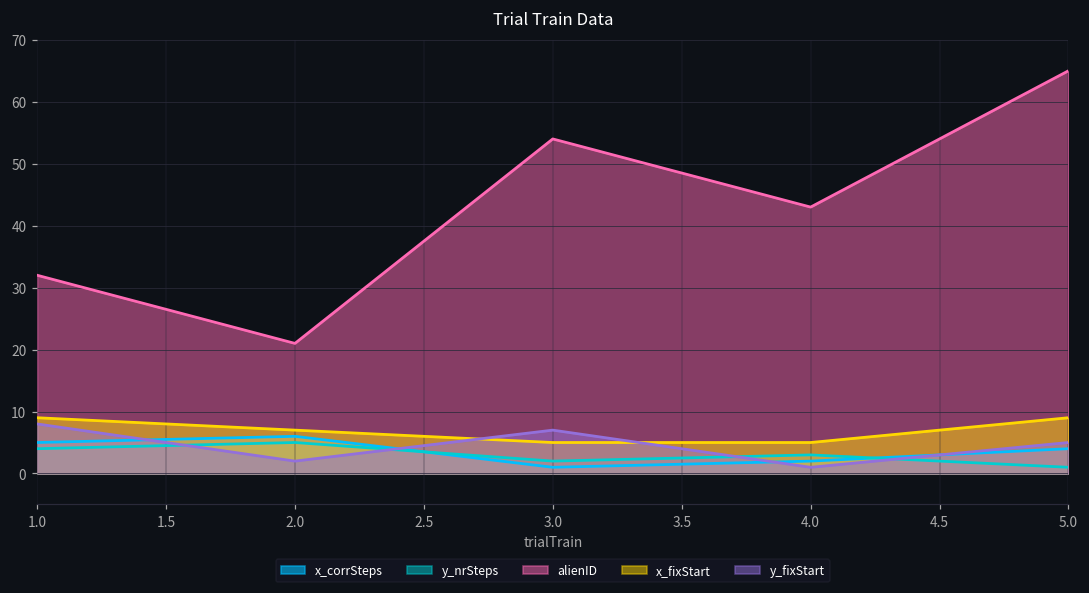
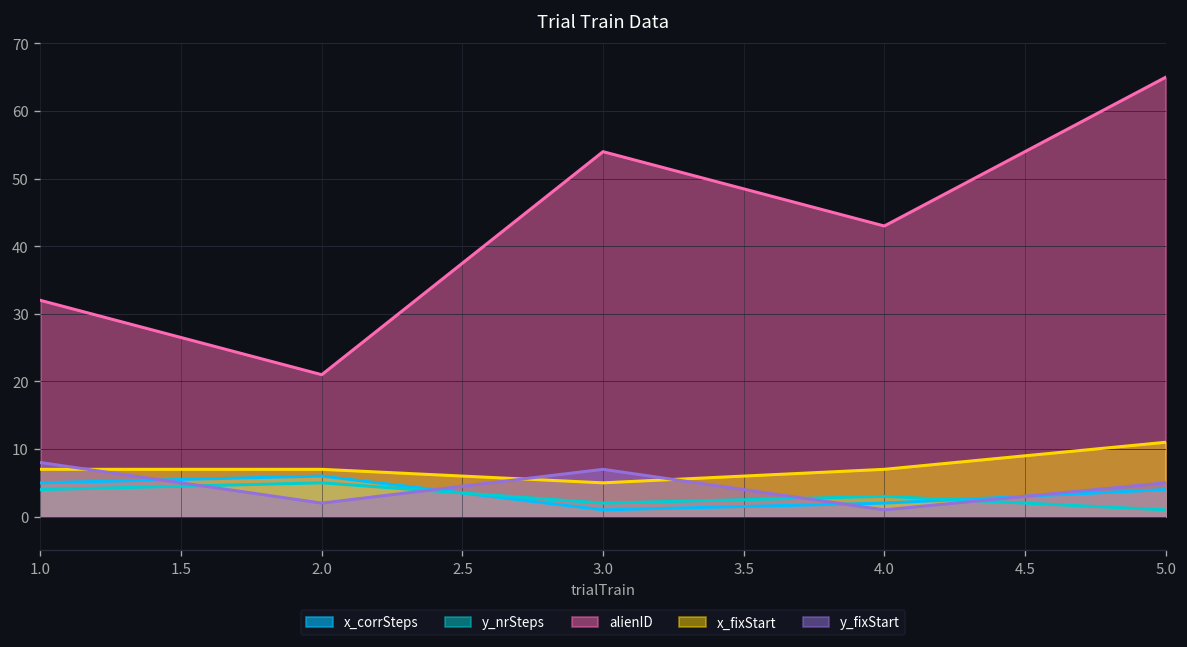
x_fixStart, 1.0: 9 -> 7
x_fixStart, 4.0: 5 -> 7
x_fixStart, 5.0: 9 -> 11
